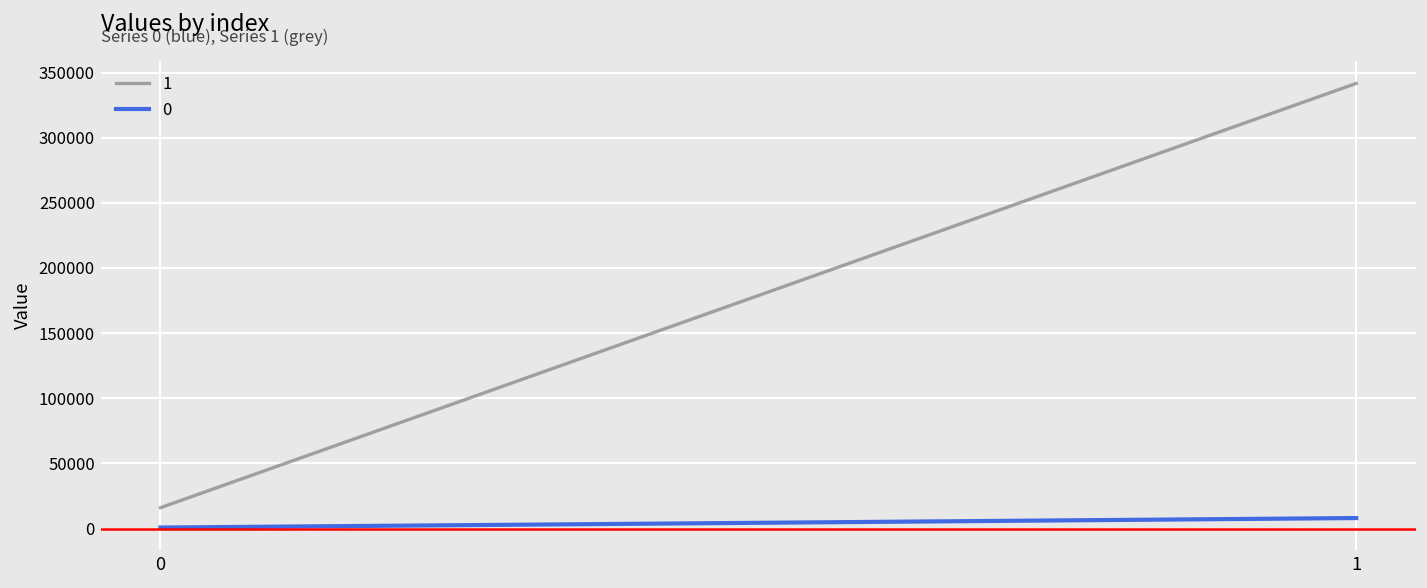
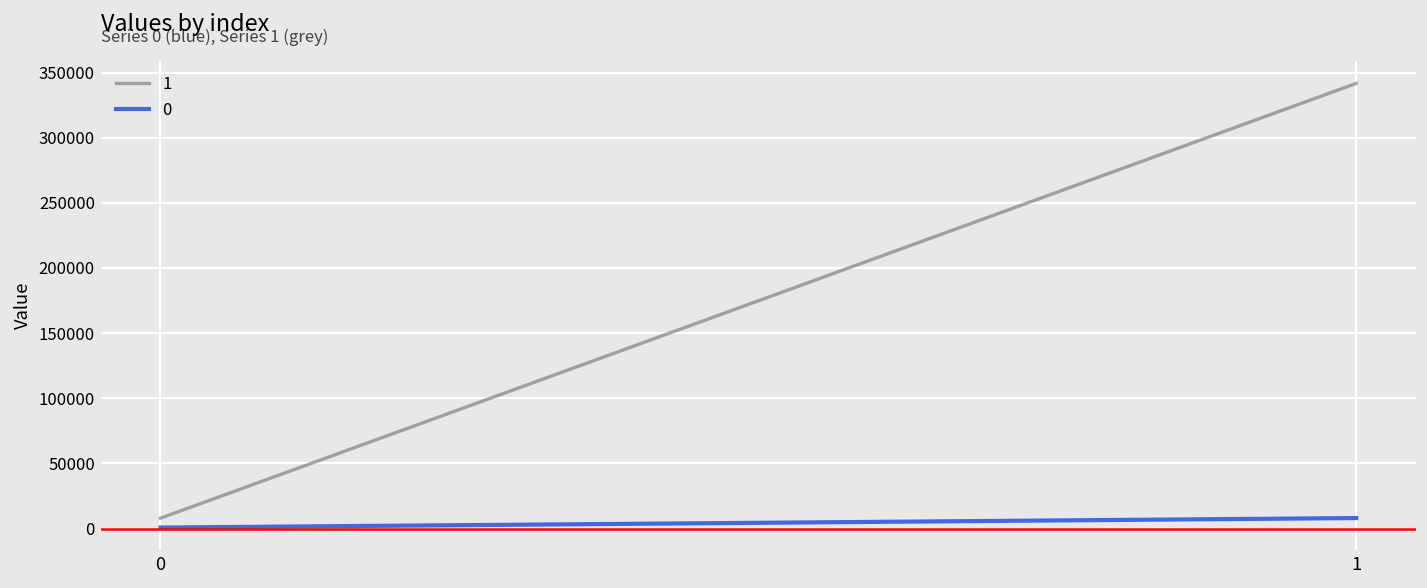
1, 0: 16000 -> 8000
